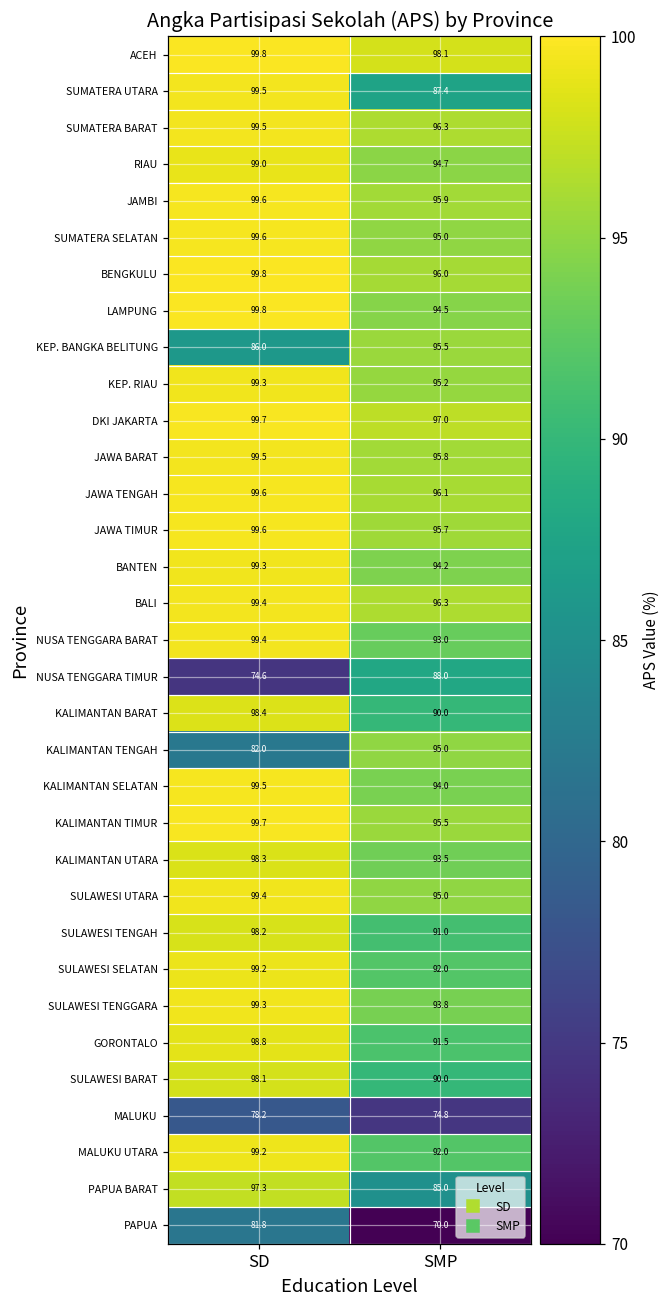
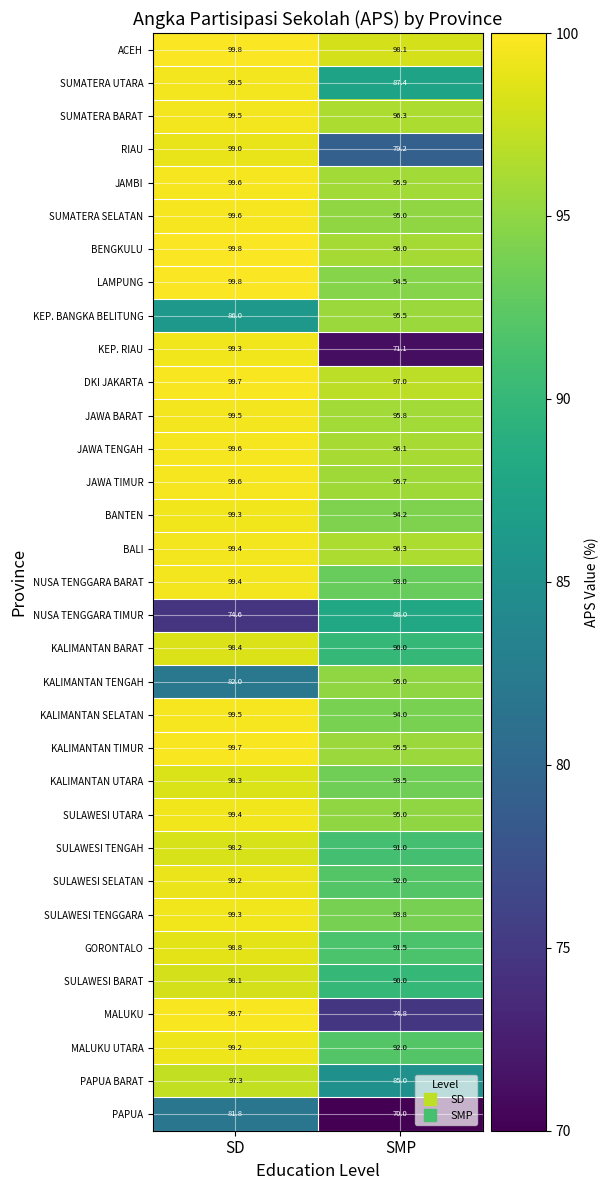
RIAU, SMP: 94.7 -> 79.2
KEP. RIAU, SMP: 95.2 -> 71.1
MALUKU, SD: 78.2 -> 99.7
